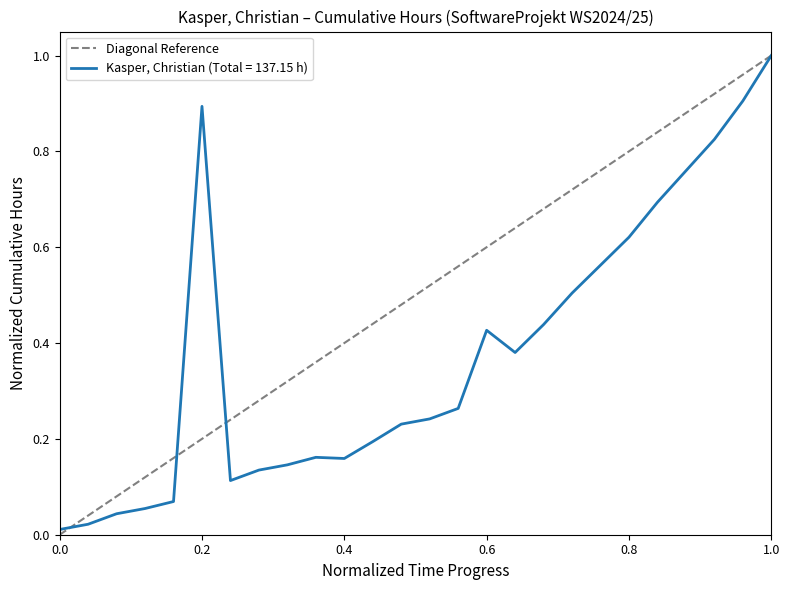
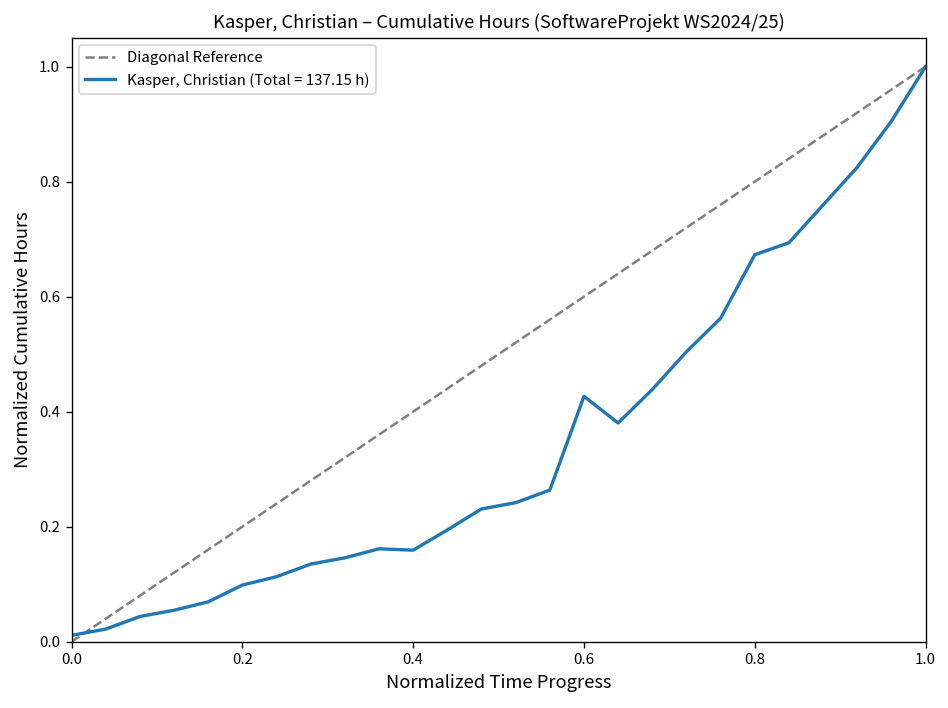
Kasper, Christian (Total = 137.15 h), 0.2: 0.89 -> 0.10
Kasper, Christian (Total = 137.15 h), 0.8: 0.62 -> 0.67
